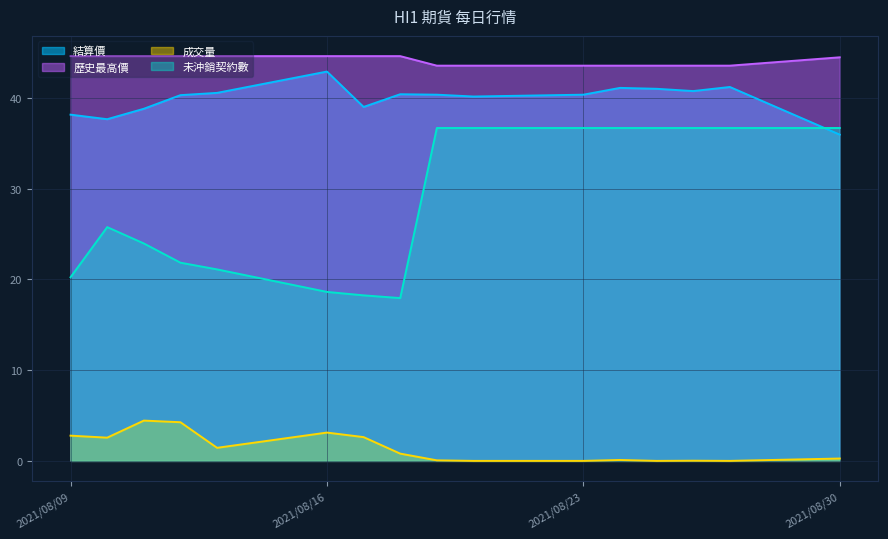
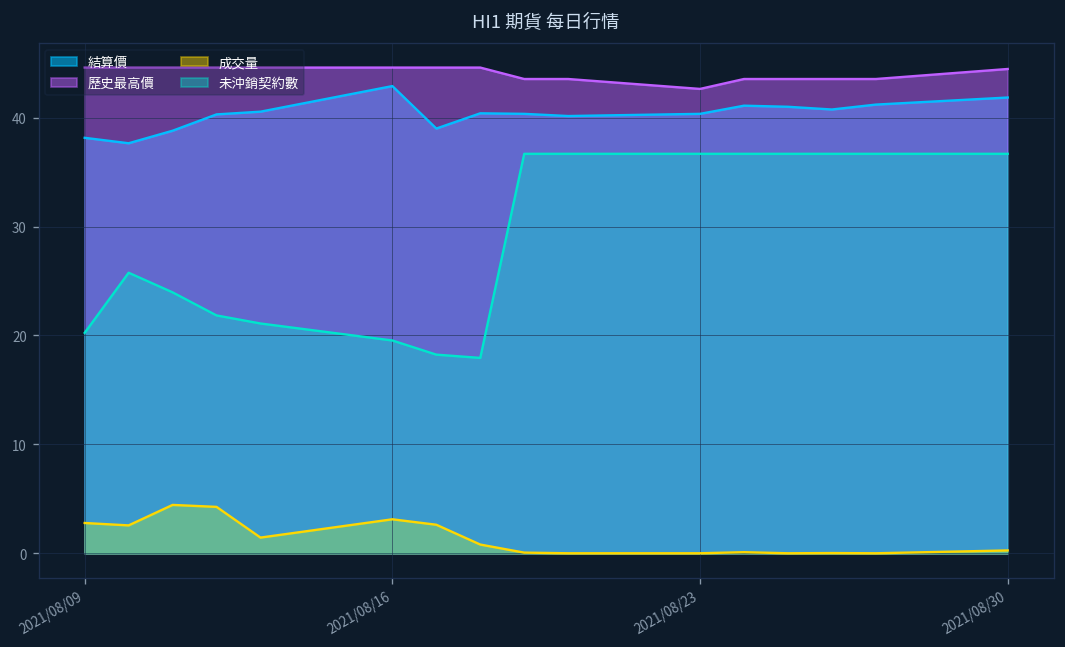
未沖銷契約數, 2021/08/16: 19 -> 20
歷史最高價, 2021/08/23: 44 -> 43
結算價, 2021/08/30: 36 -> 42
